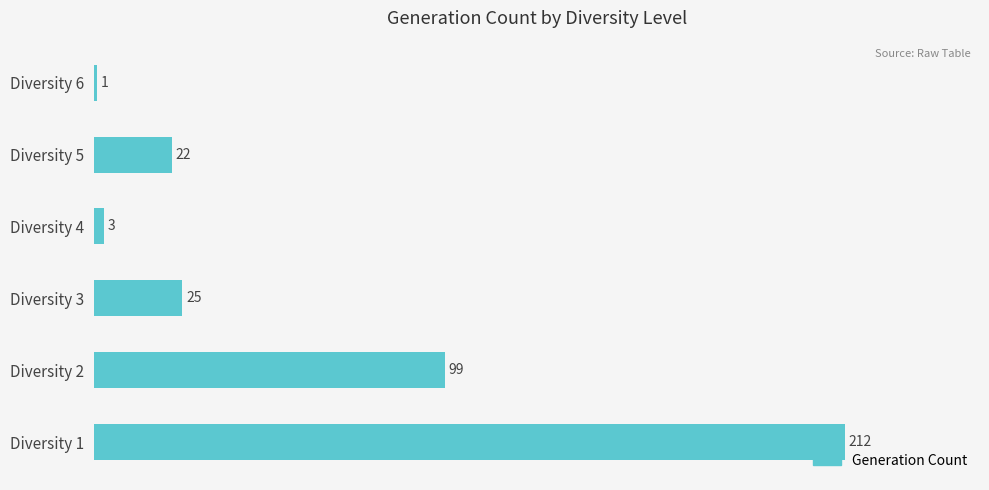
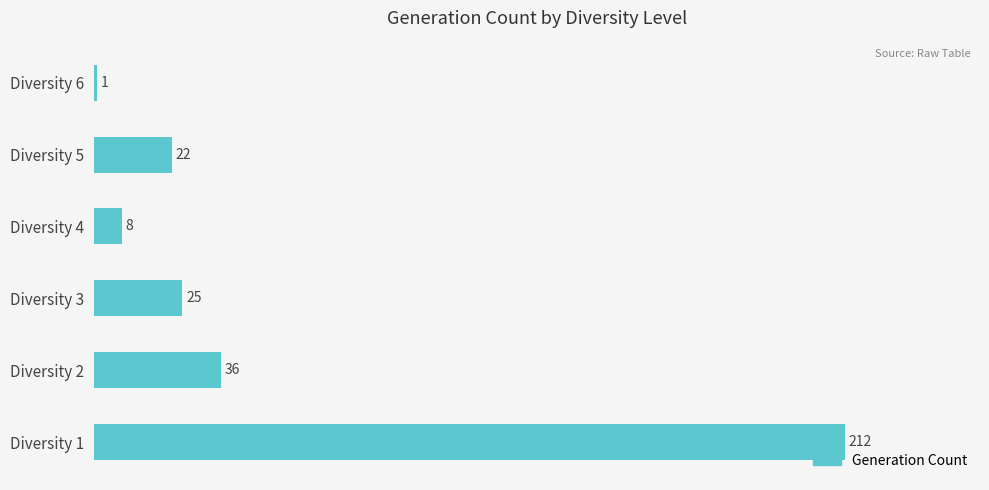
Diversity 4: 3 -> 8
Diversity 2: 99 -> 36
